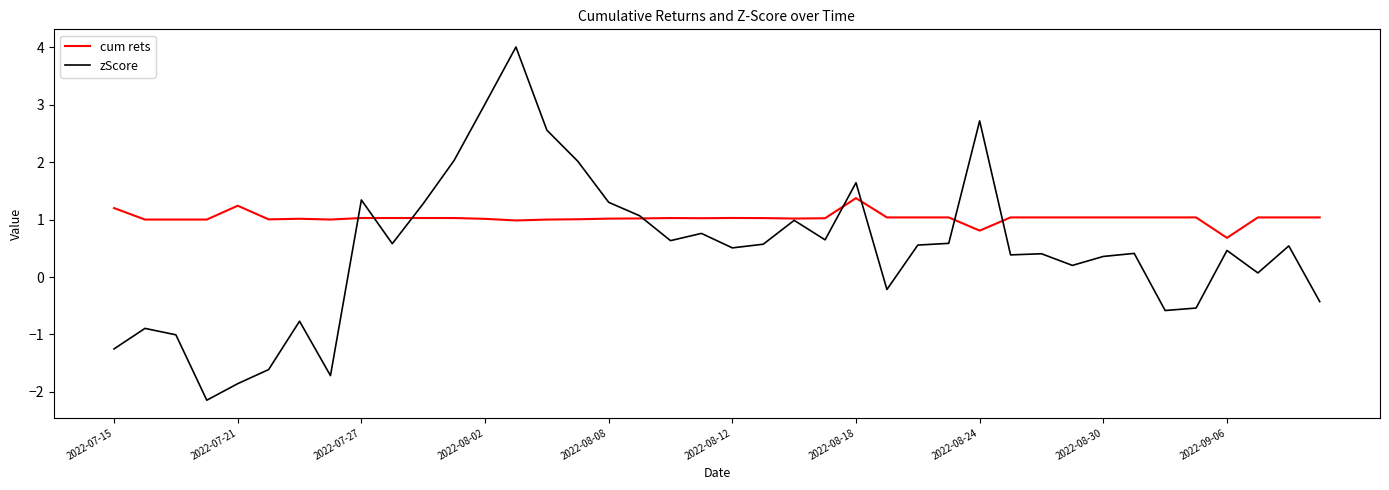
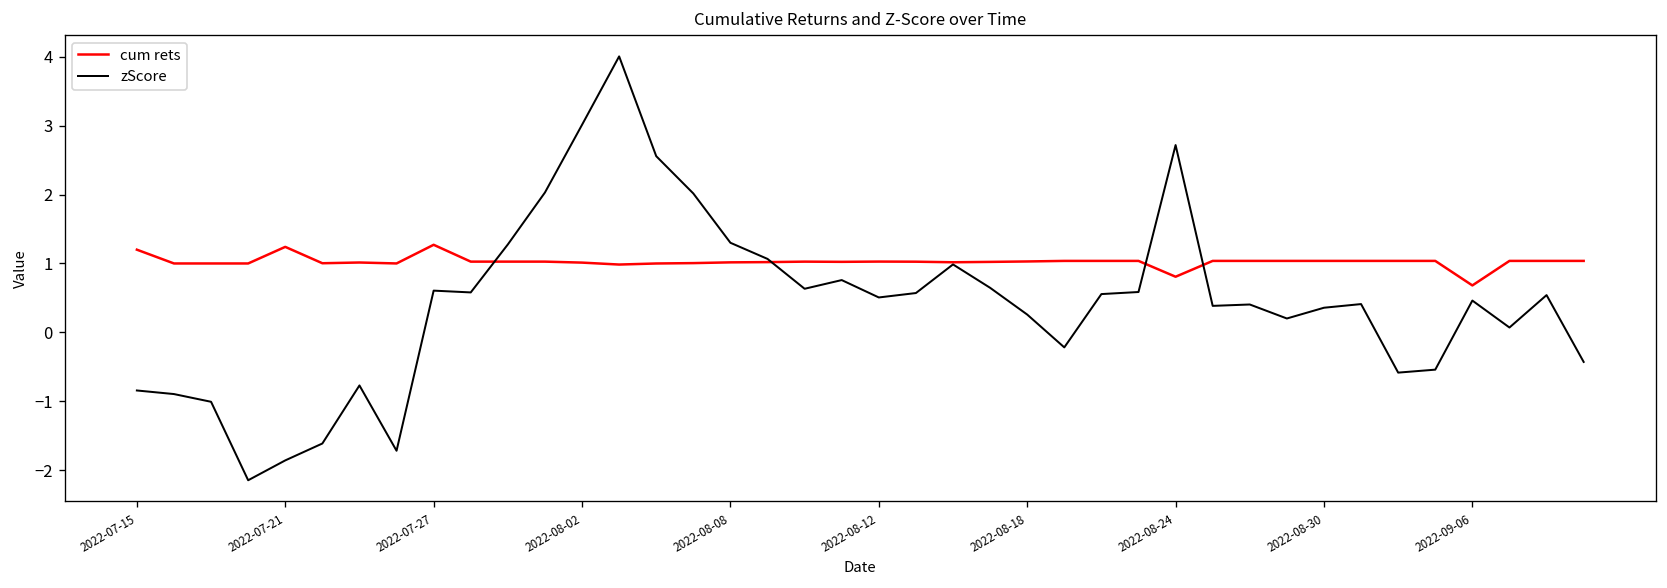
zScore, 2022-07-15: -1.3 -> -0.8
cum rets, 2022-07-27: 1.0 -> 1.3
zScore, 2022-07-27: 1.3 -> 0.6
cum rets, 2022-08-18: 1.4 -> 1.0
zScore, 2022-08-18: 1.6 -> 0.3
